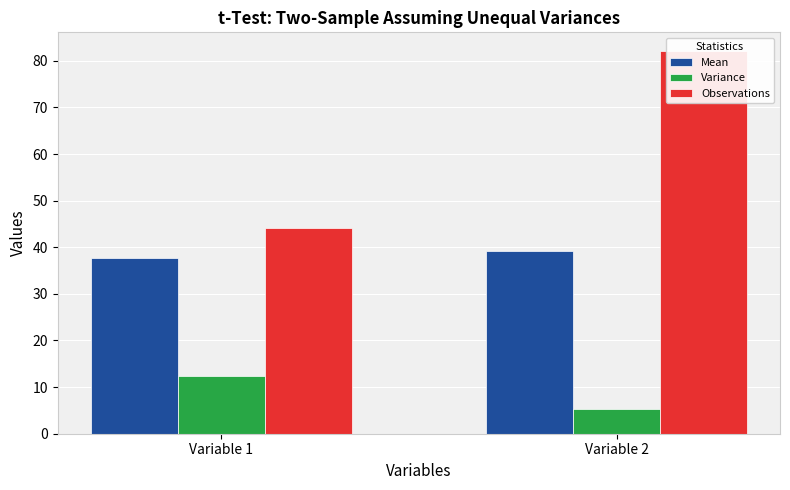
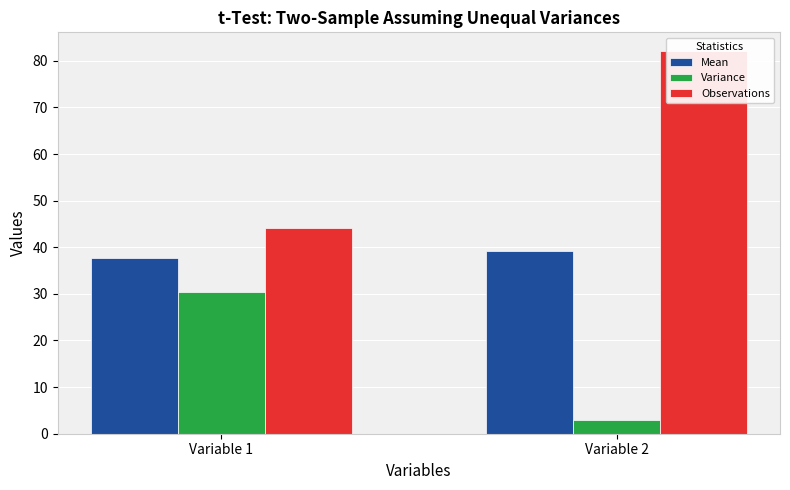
Variance, Variable 1: 12 -> 30
Variance, Variable 2: 5 -> 3
